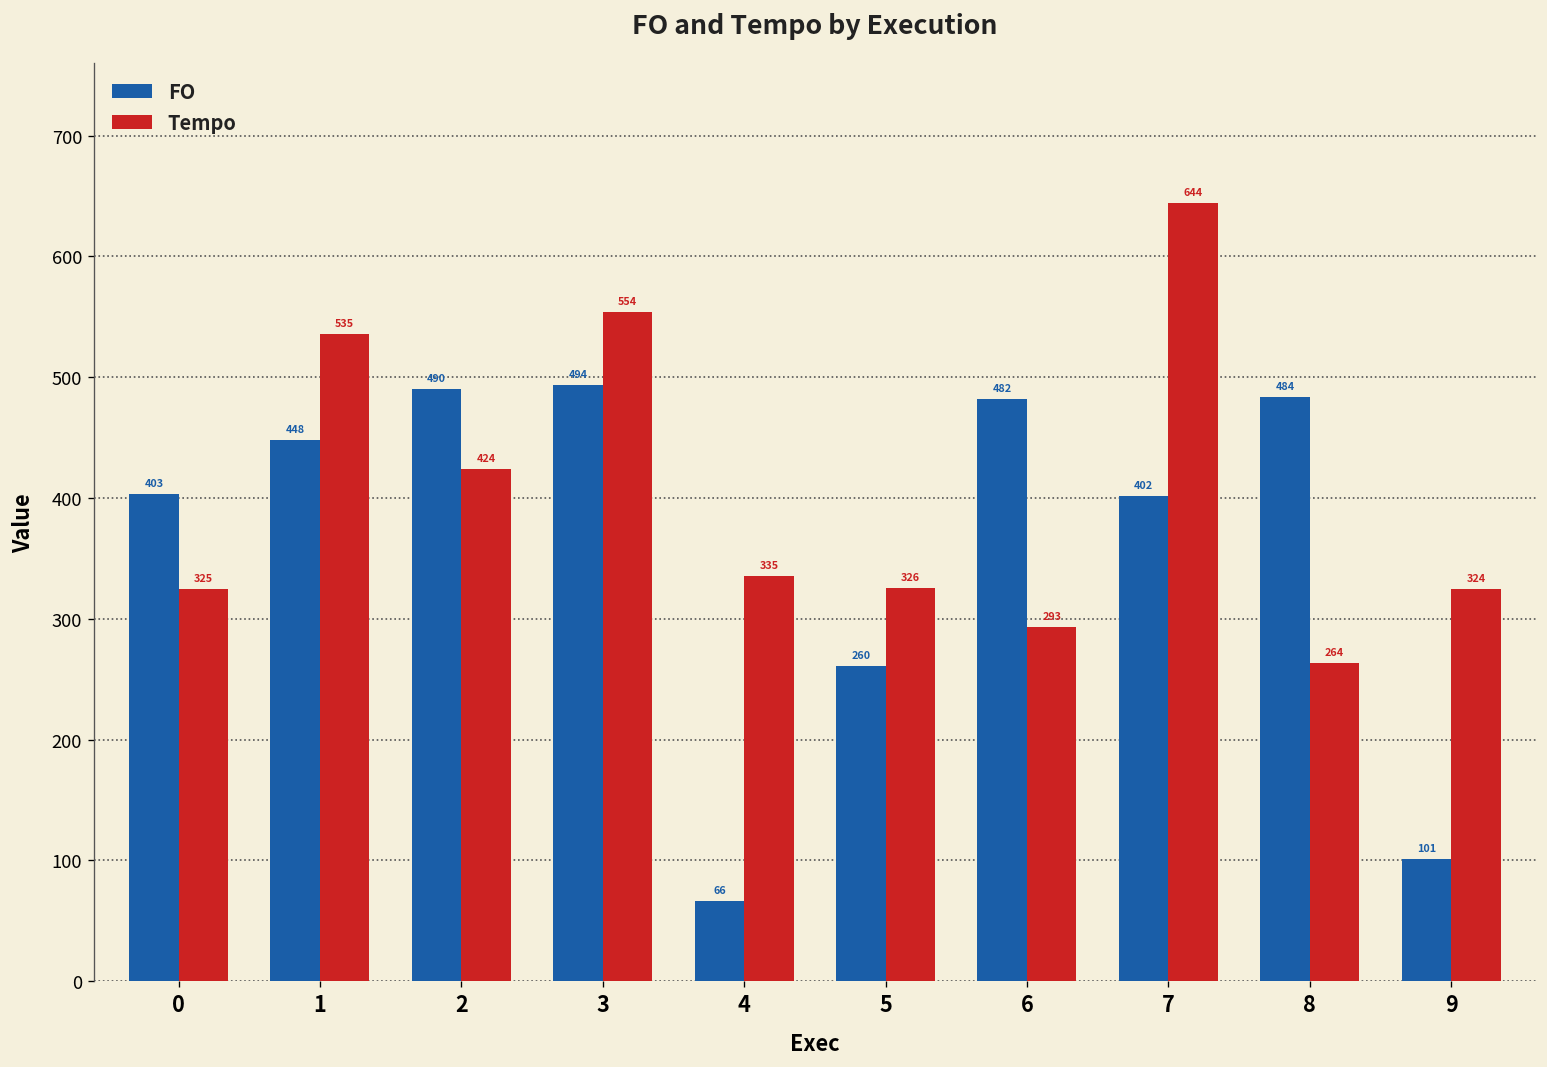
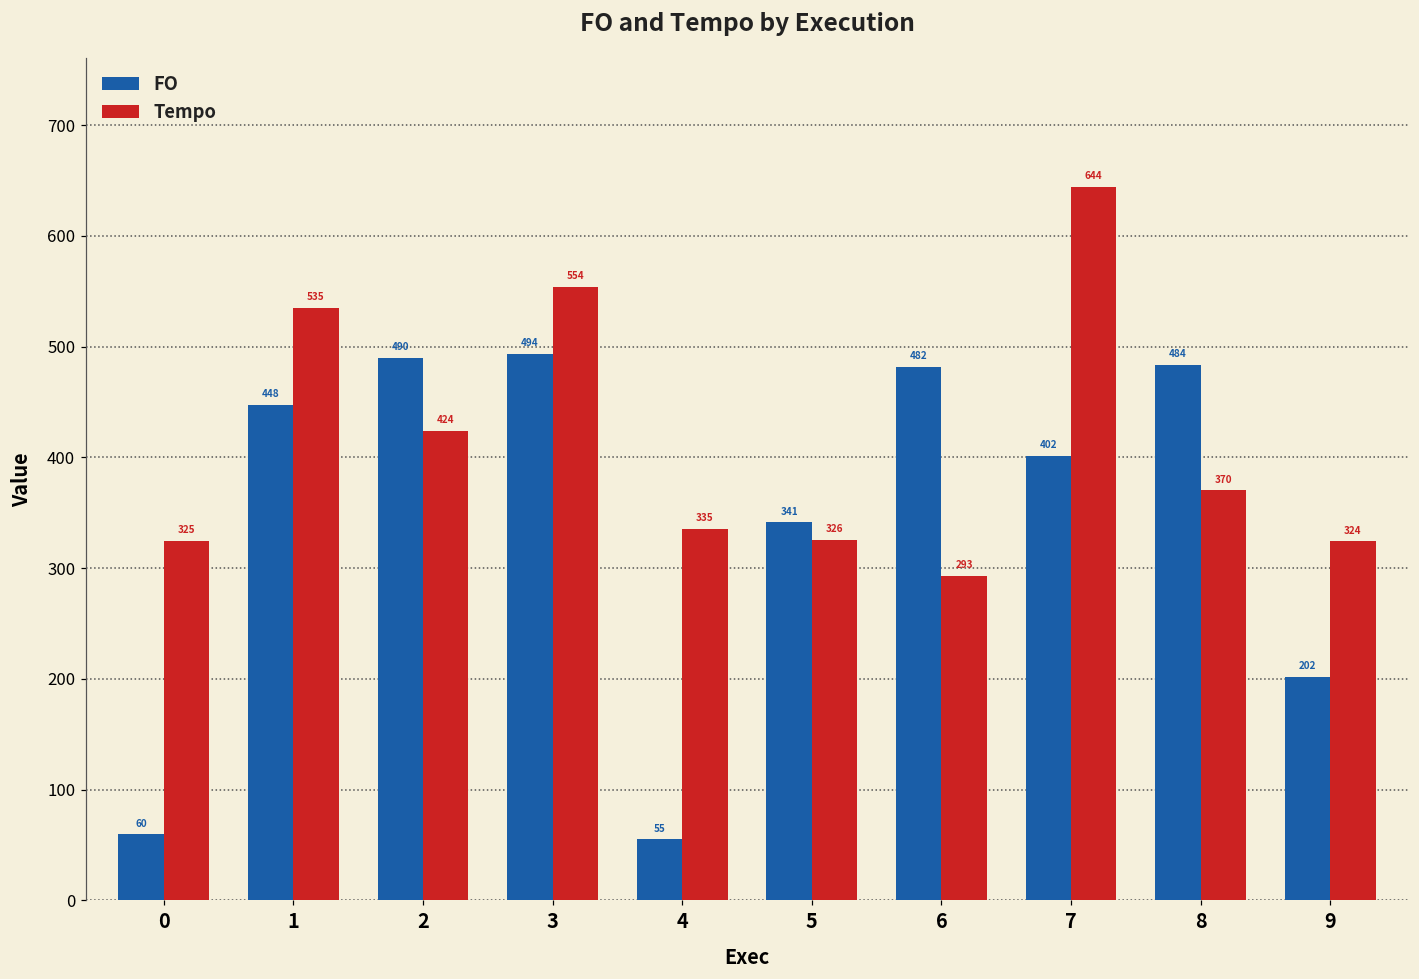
FO, 0: 403 -> 60
FO, 4: 66 -> 55
FO, 5: 260 -> 341
Tempo, 8: 264 -> 370
FO, 9: 101 -> 202
